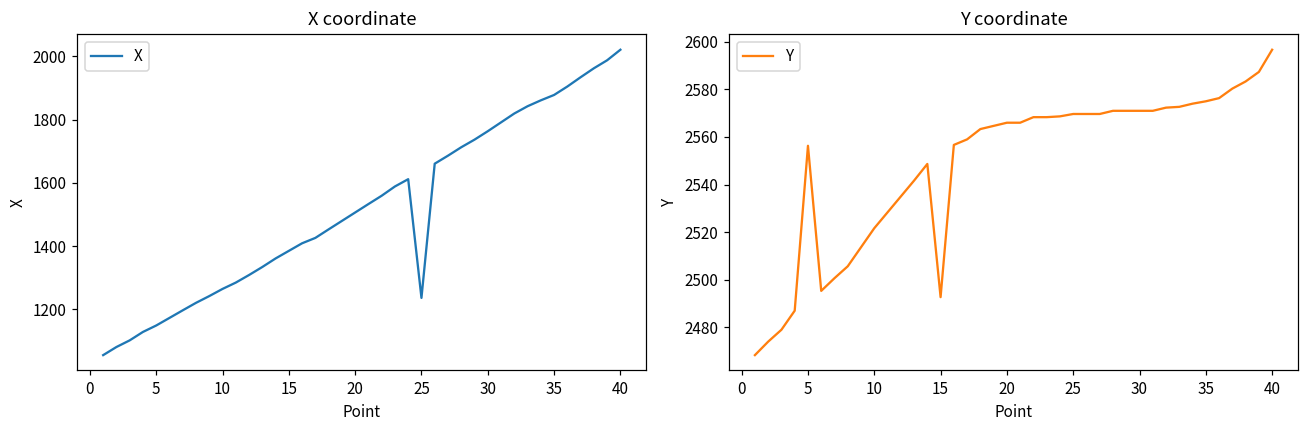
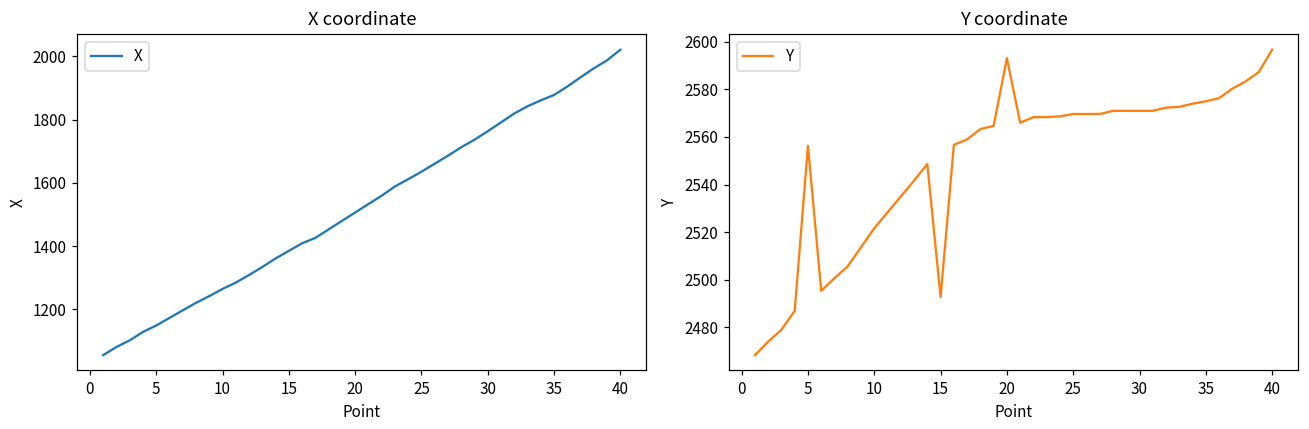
X coordinate, 25: 1240 -> 1640
Y coordinate, 20: 2566 -> 2593
